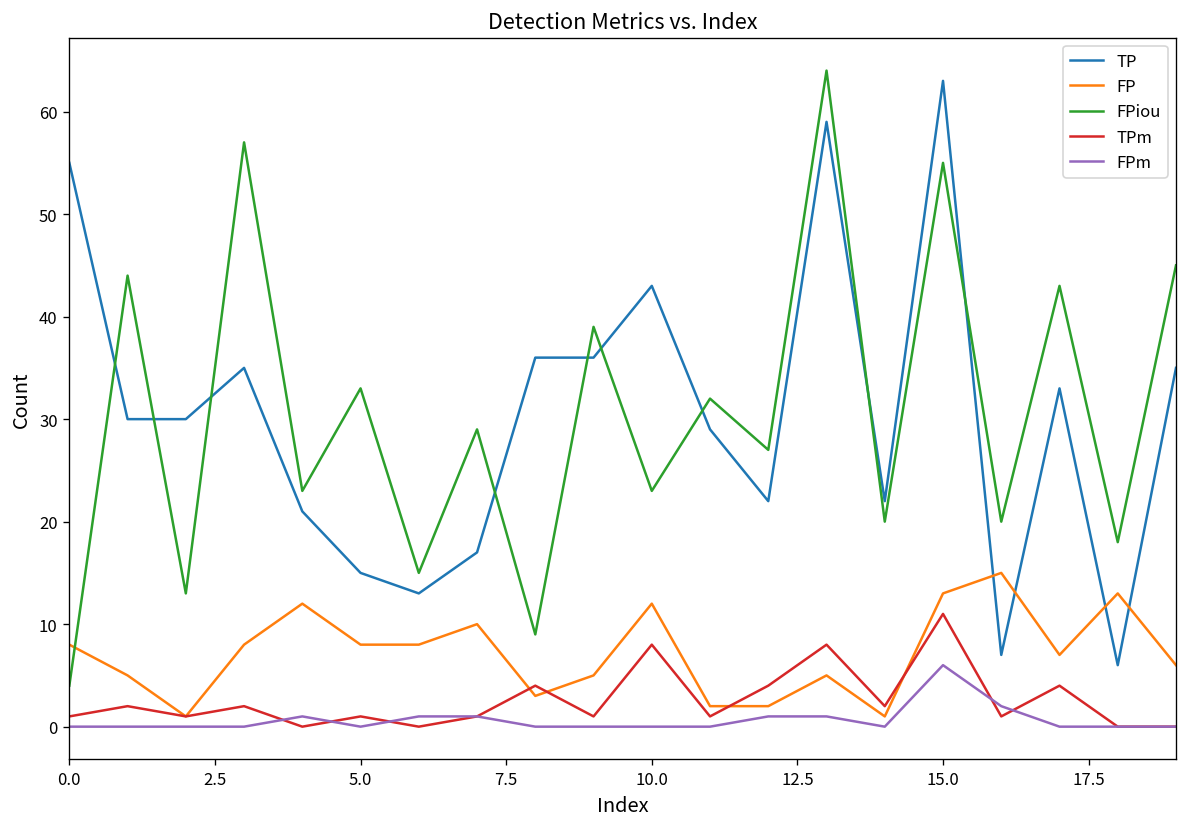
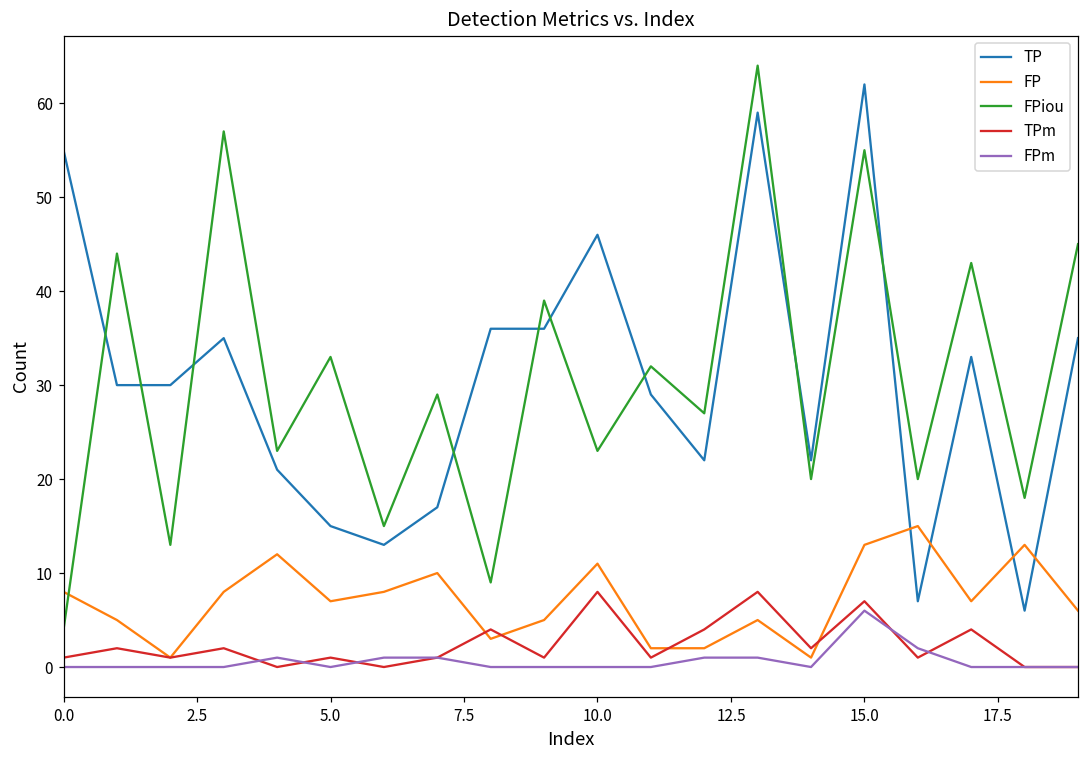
FP, 5.0: 8 -> 7
TP, 10.0: 43 -> 46
FP, 10.0: 12 -> 11
TP, 15.0: 63 -> 62
TPm, 15.0: 11 -> 7
